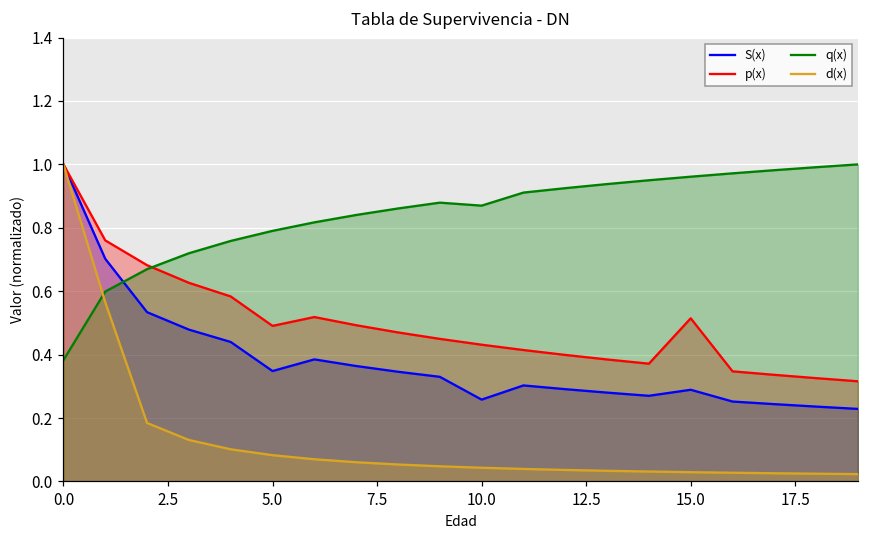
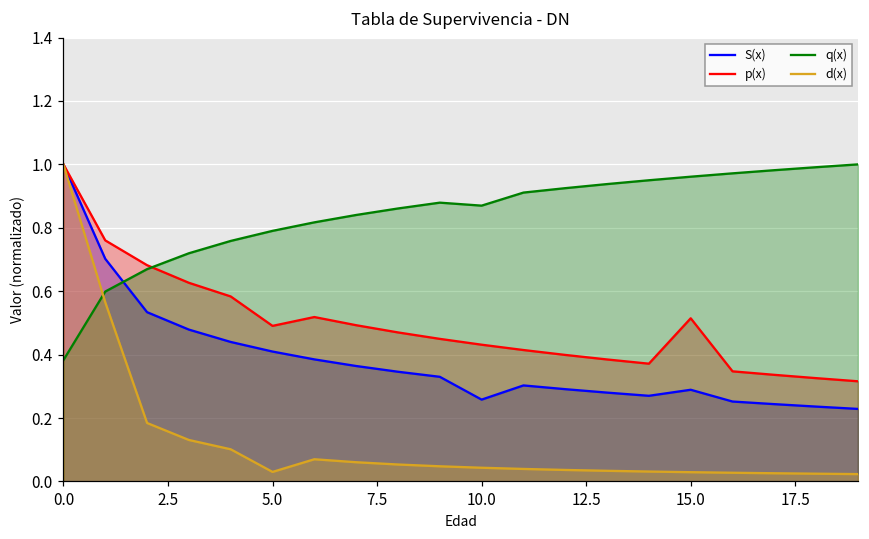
S(x), 5.0: 0.35 -> 0.41
d(x), 5.0: 0.08 -> 0.03
